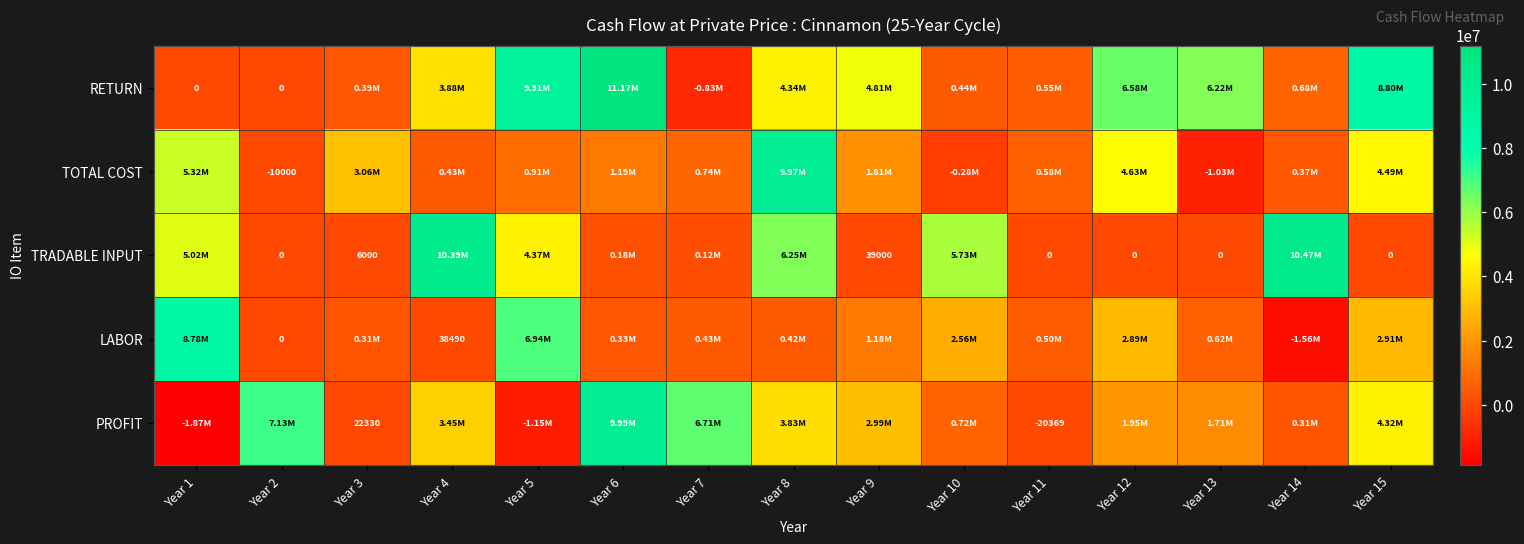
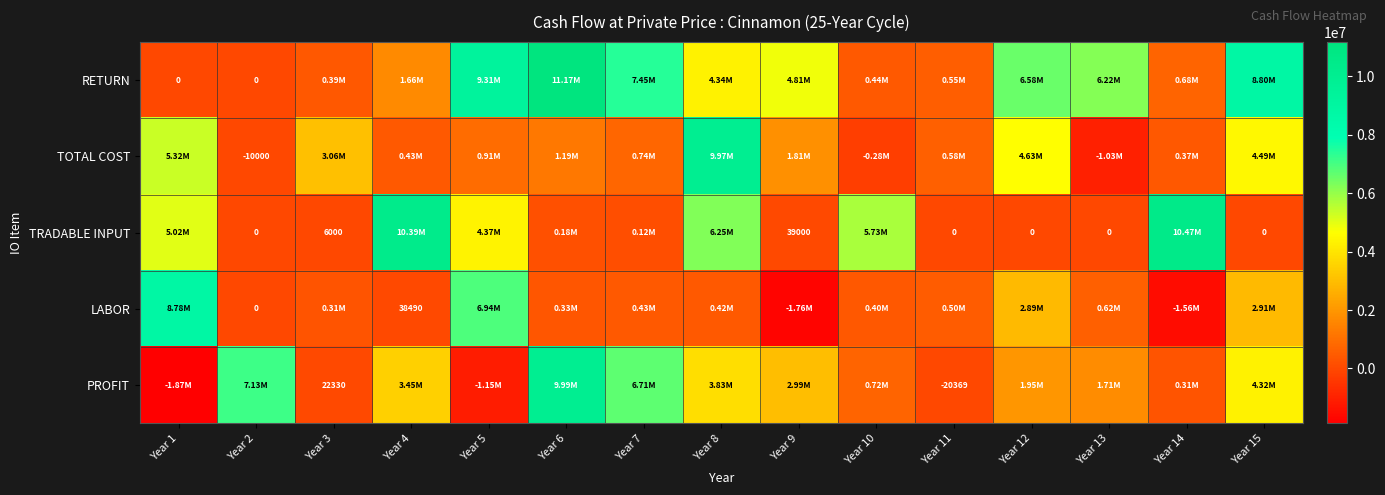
RETURN, Year 4: 3.88M -> 1.66M
RETURN, Year 7: -0.83M -> 7.45M
LABOR, Year 9: 1.18M -> -1.76M
LABOR, Year 10: 2.56M -> 0.40M
